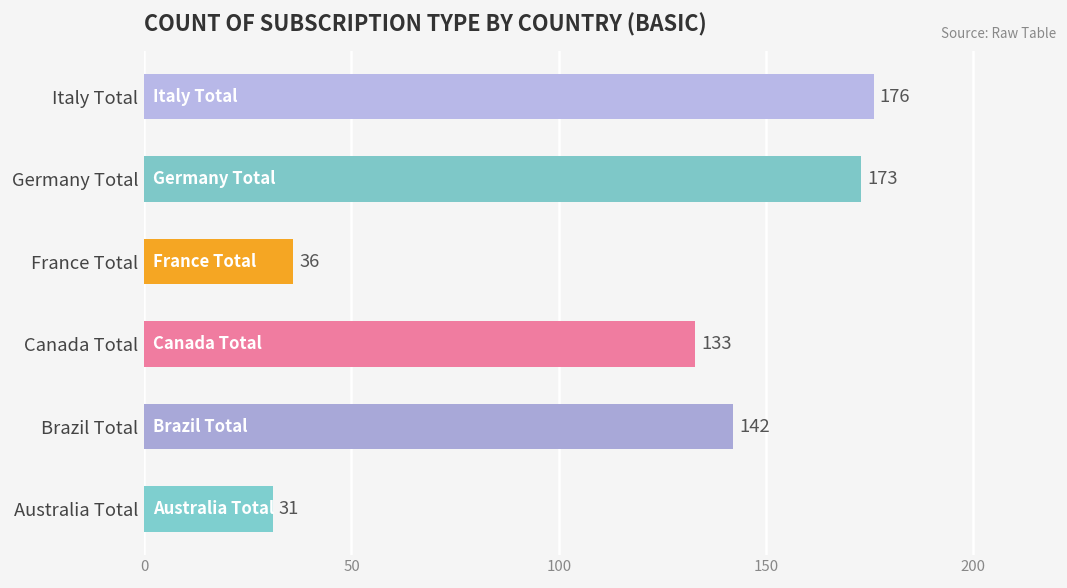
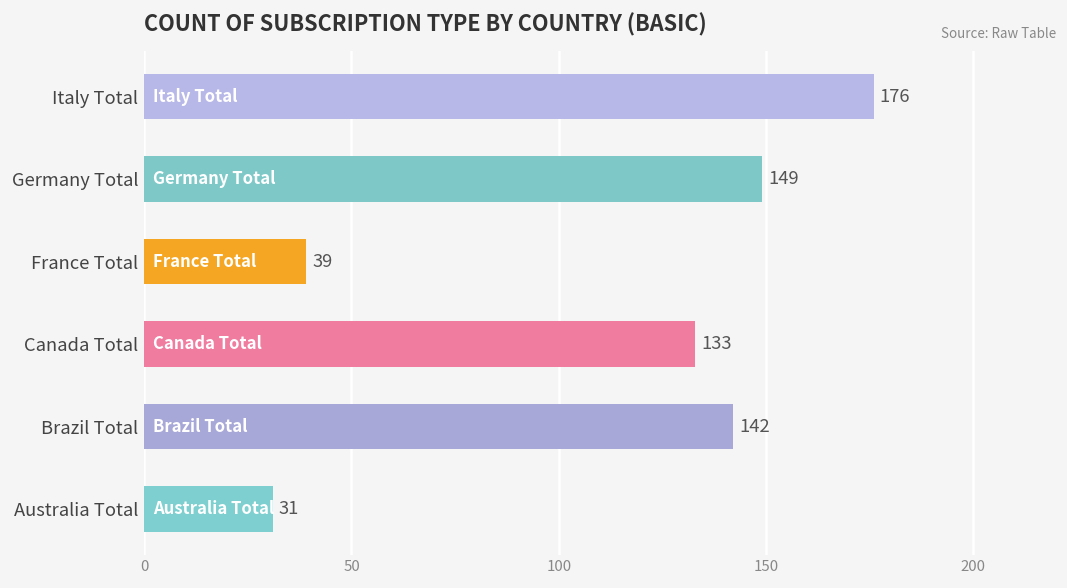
Germany Total: 173 -> 149
France Total: 36 -> 39
